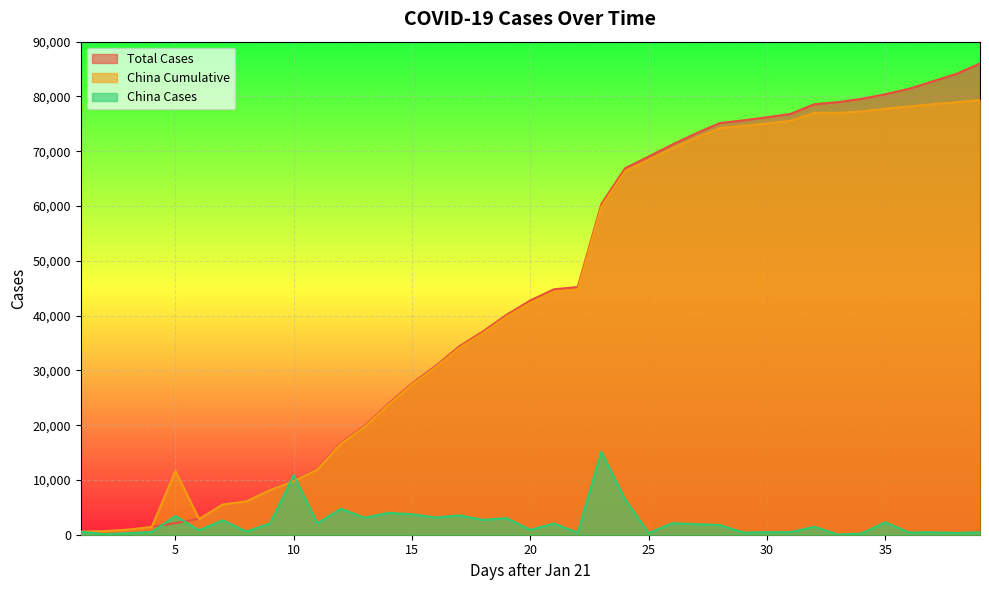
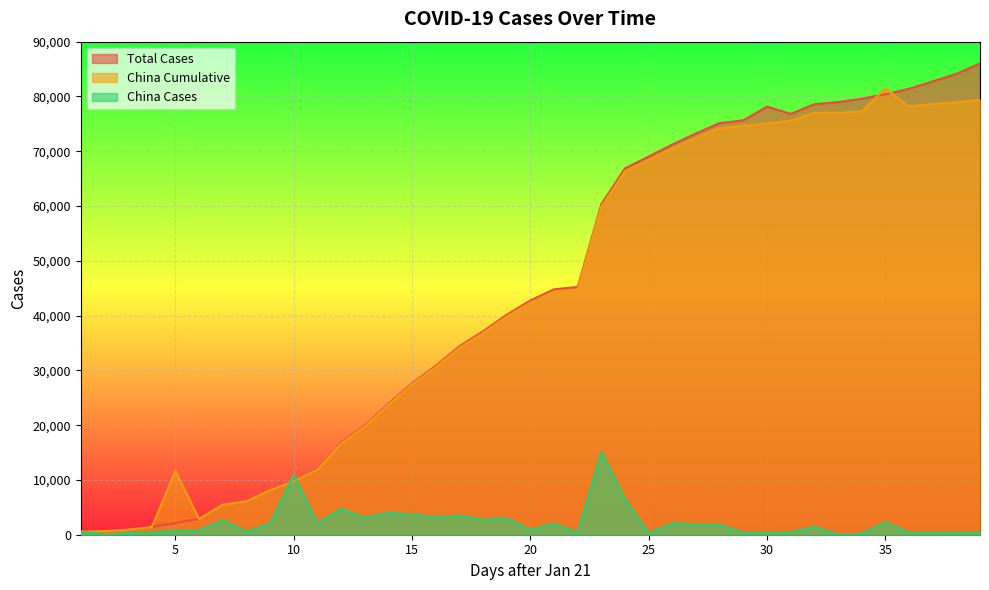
China Cases, 5: 3,000 -> 1,000
Total Cases, 30: 76,000 -> 78,000
China Cumulative, 35: 78,000 -> 81,000
